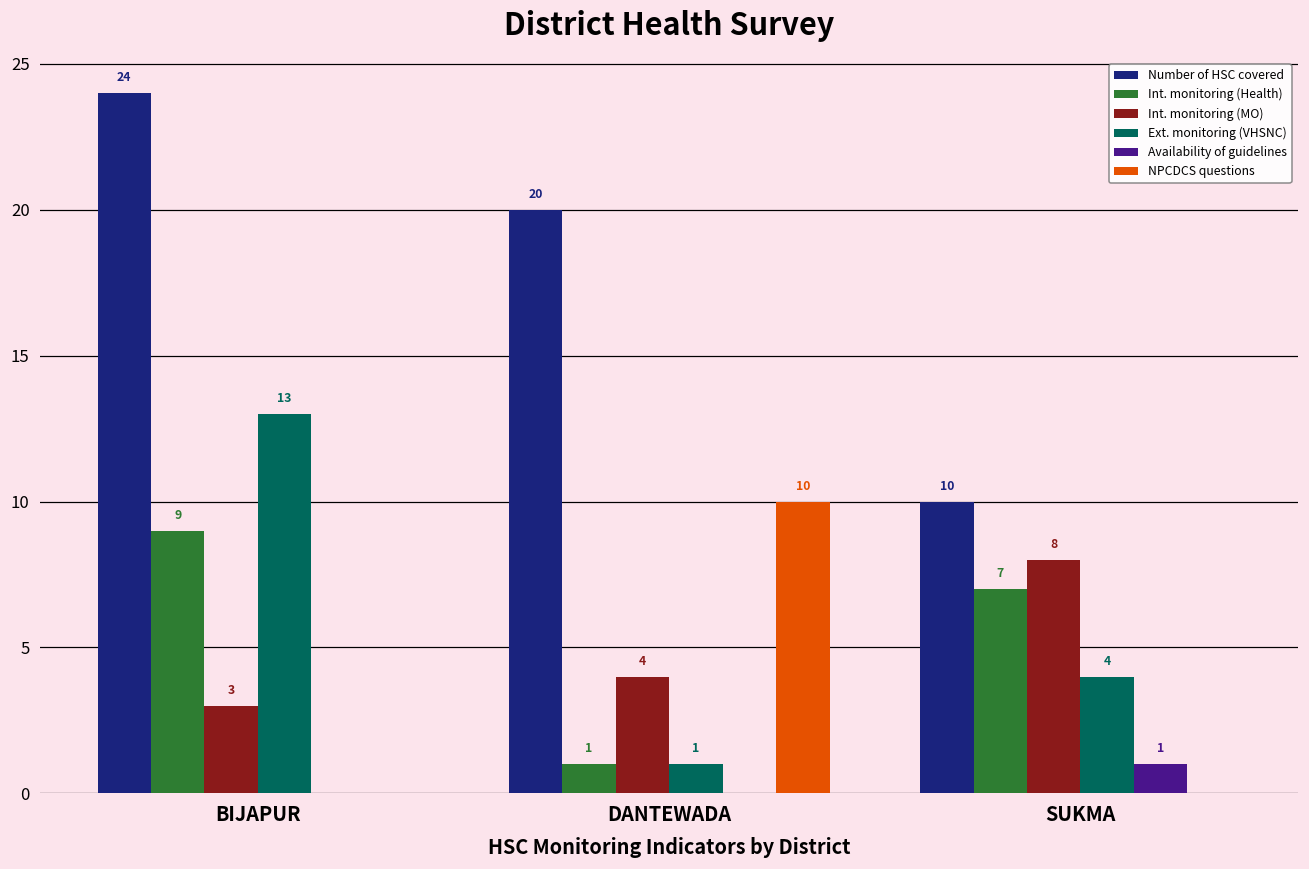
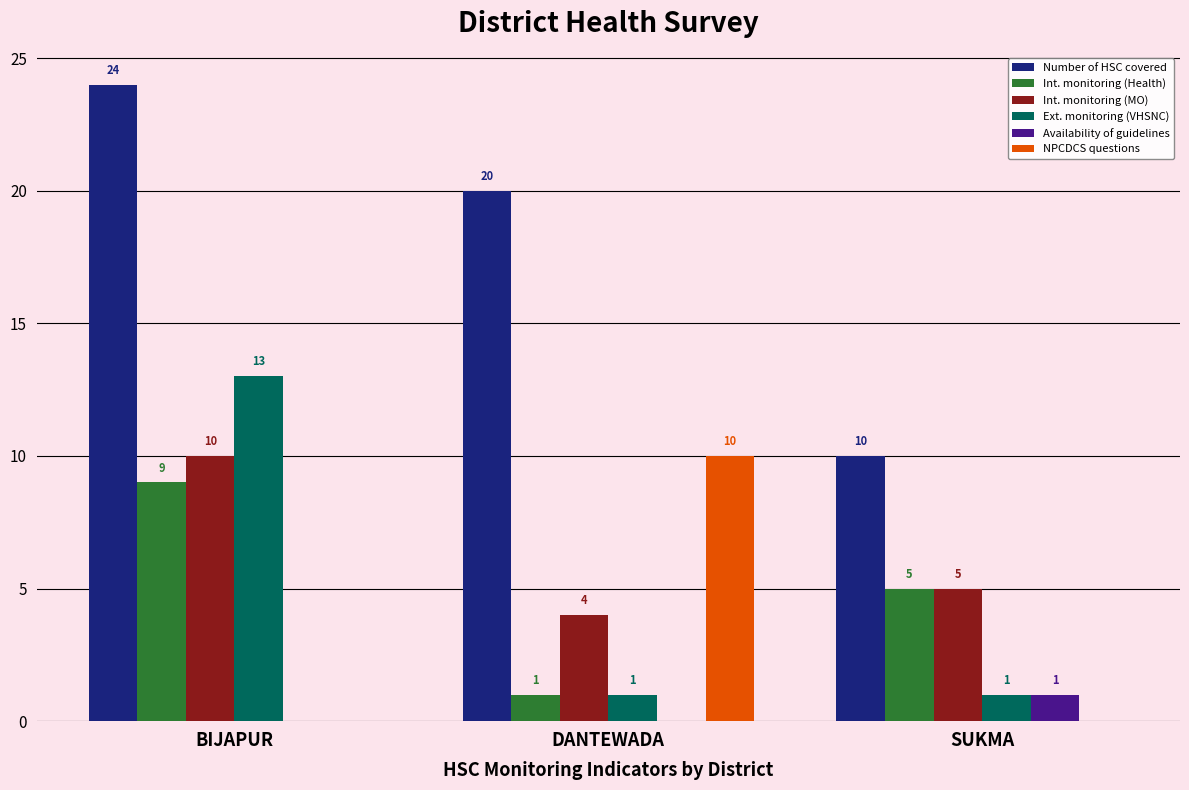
Int. monitoring (MO), BIJAPUR: 3 -> 10
Int. monitoring (Health), SUKMA: 7 -> 5
Int. monitoring (MO), SUKMA: 8 -> 5
Ext. monitoring (VHSNC), SUKMA: 4 -> 1
